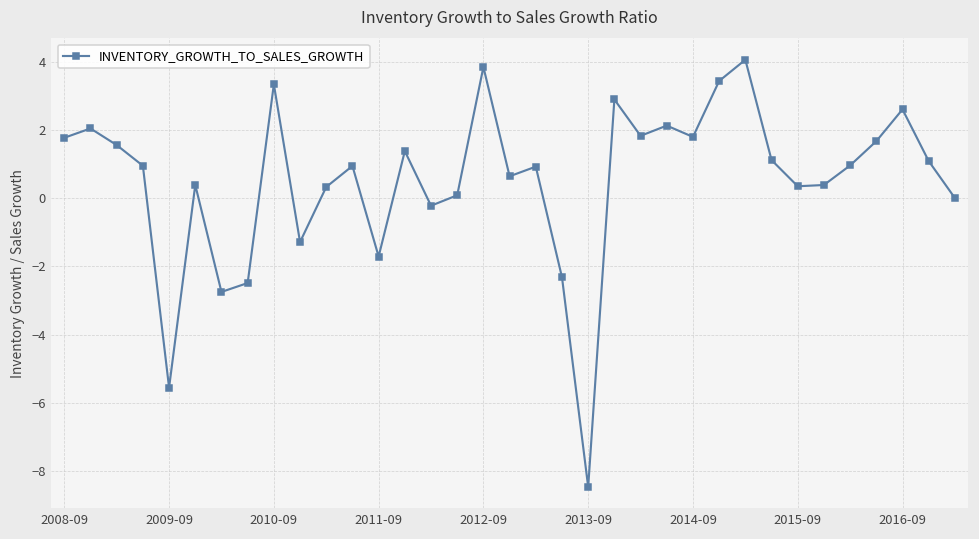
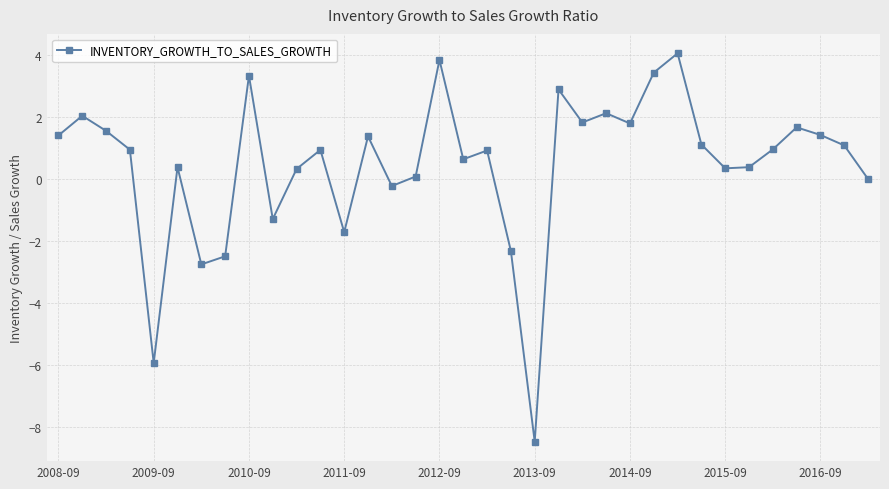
2008-09: 1.8 -> 1.4
2009-09: -5.6 -> -5.9
2016-09: 2.6 -> 1.4
